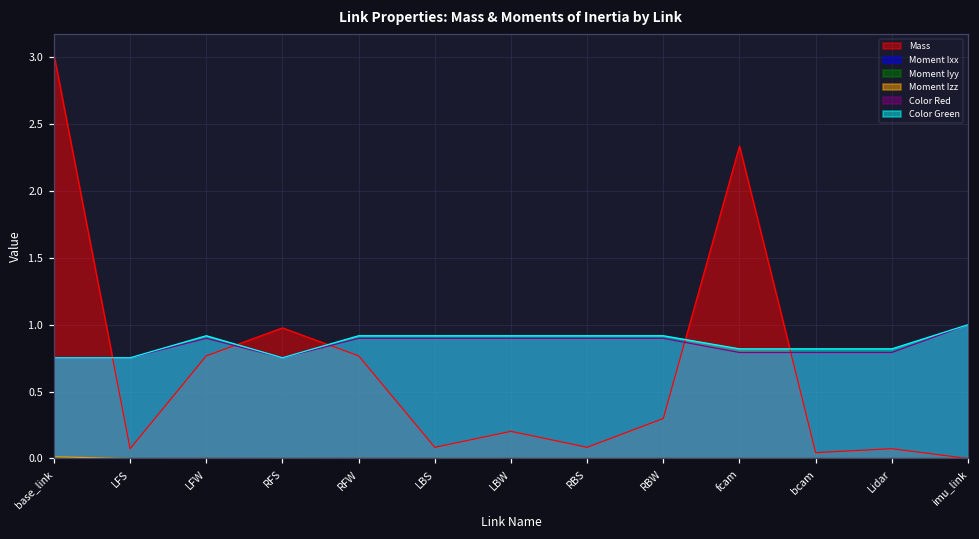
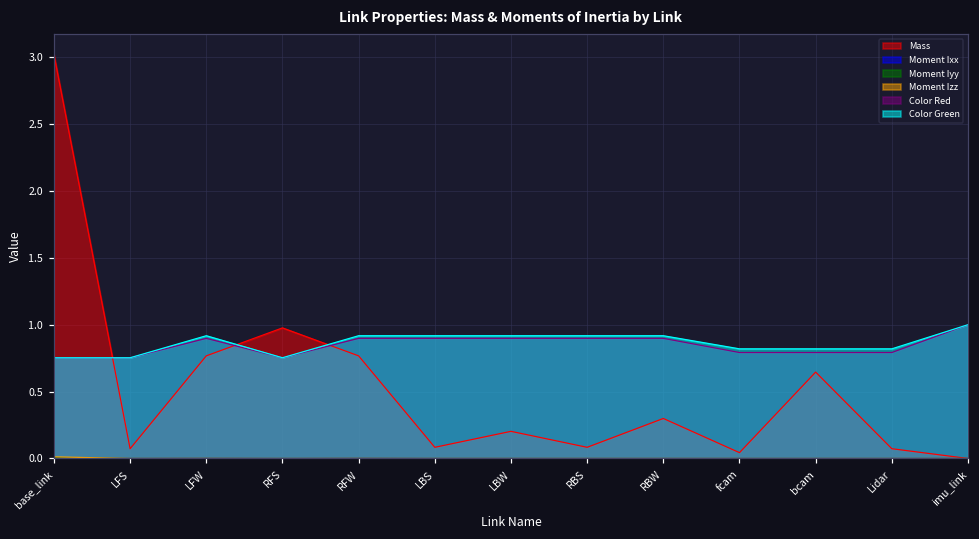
Mass, fcam: 2.34 -> 0.04
Mass, bcam: 0.04 -> 0.65
